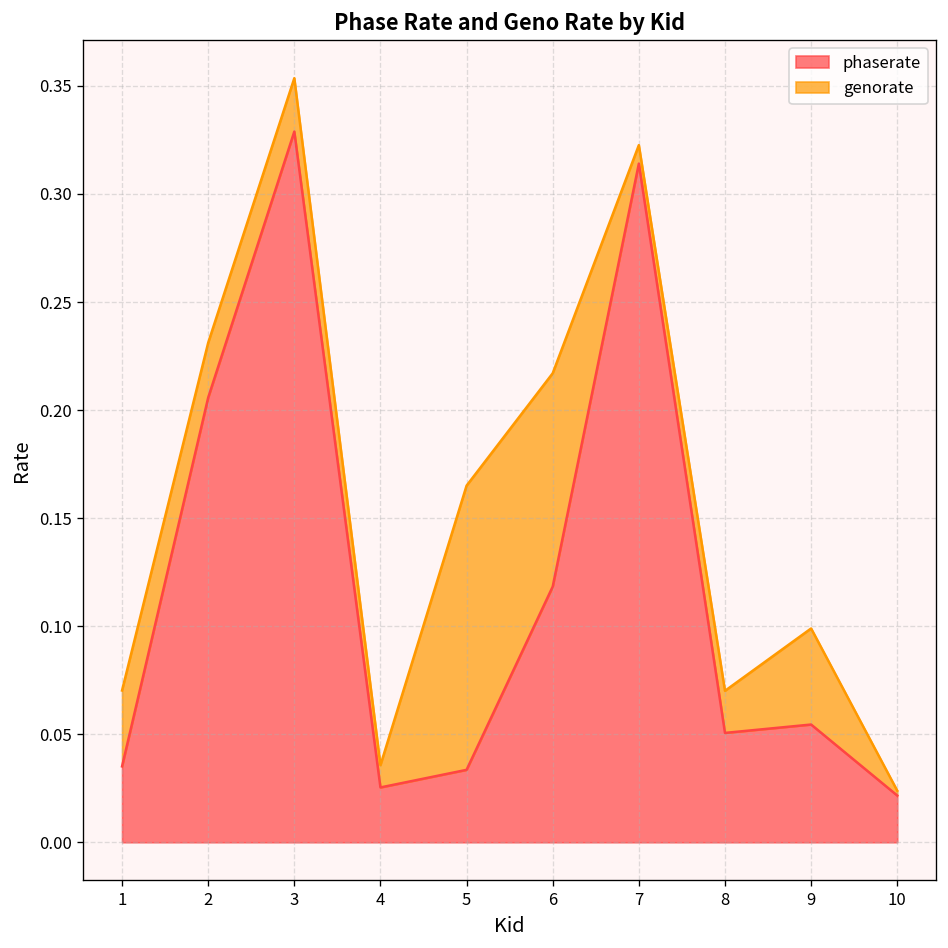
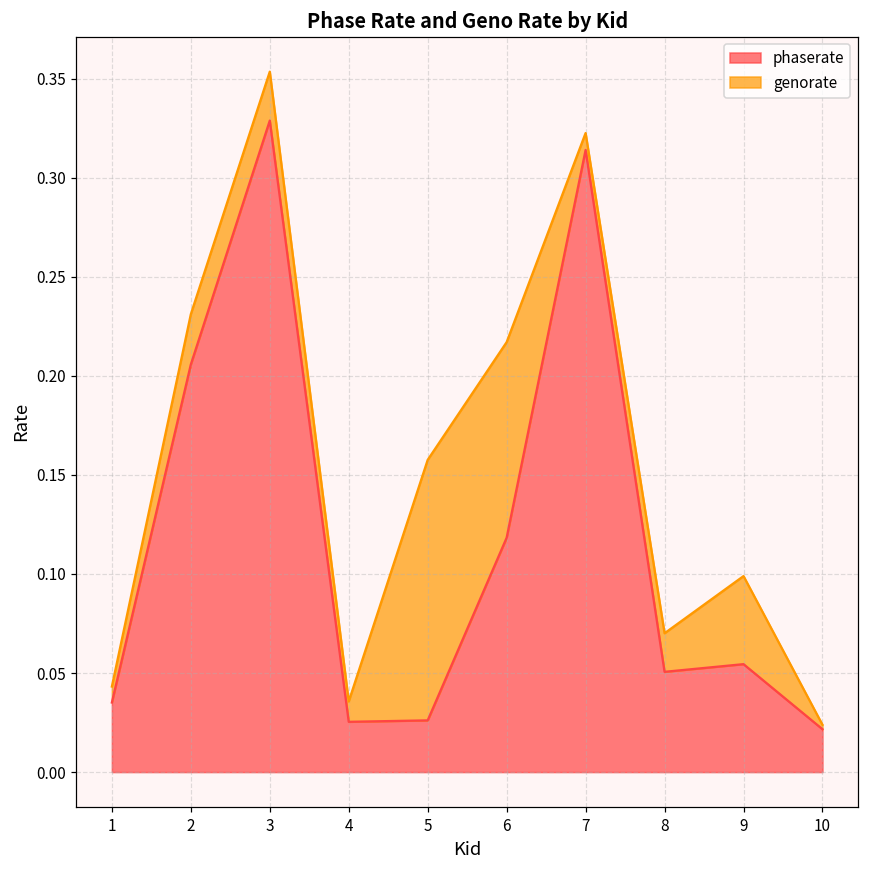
genorate, 1: 0.035 -> 0.008
phaserate, 5: 0.034 -> 0.026
